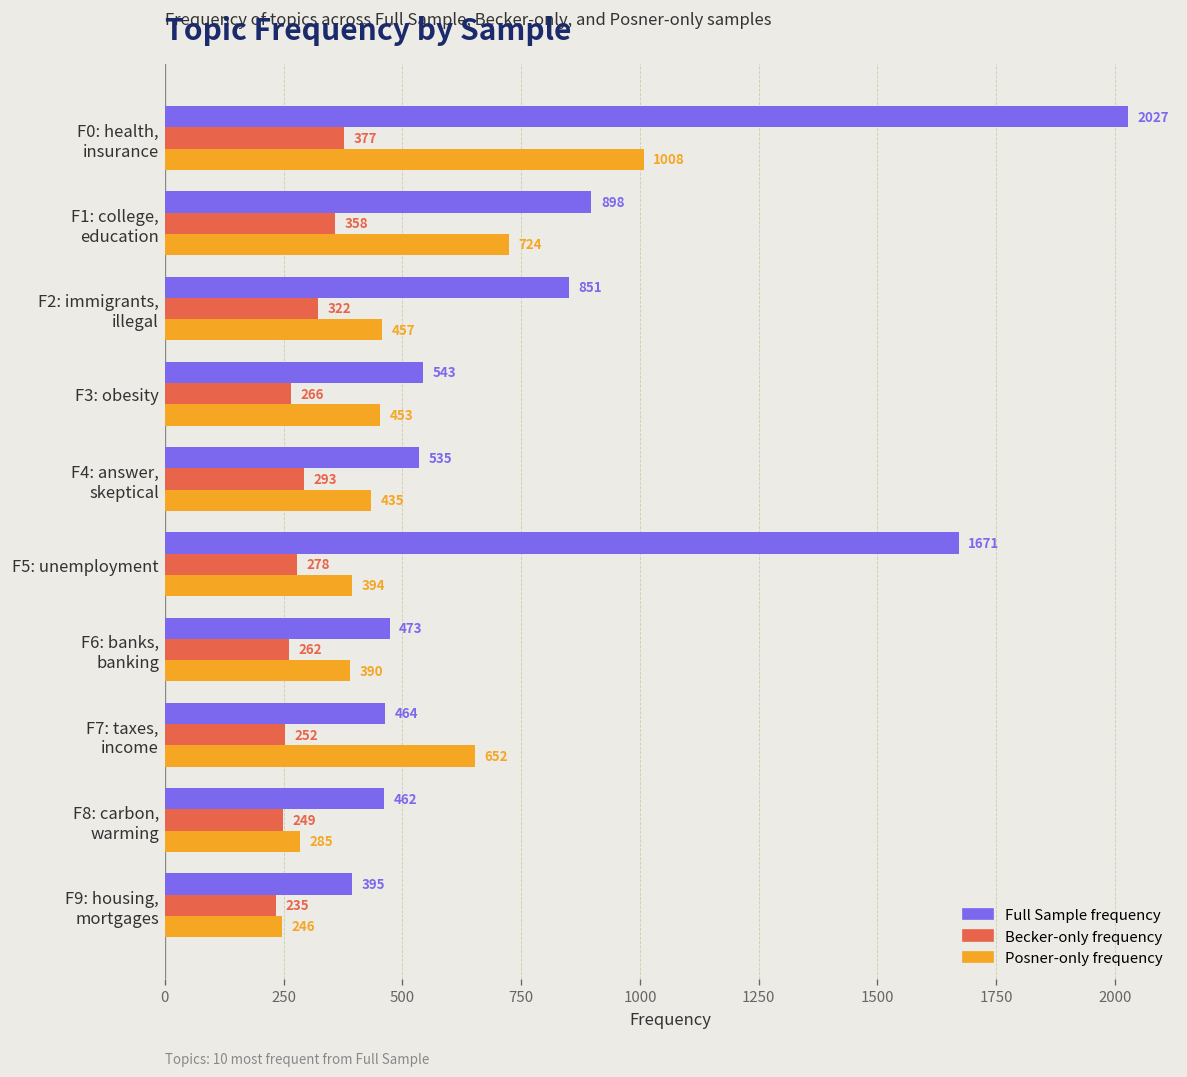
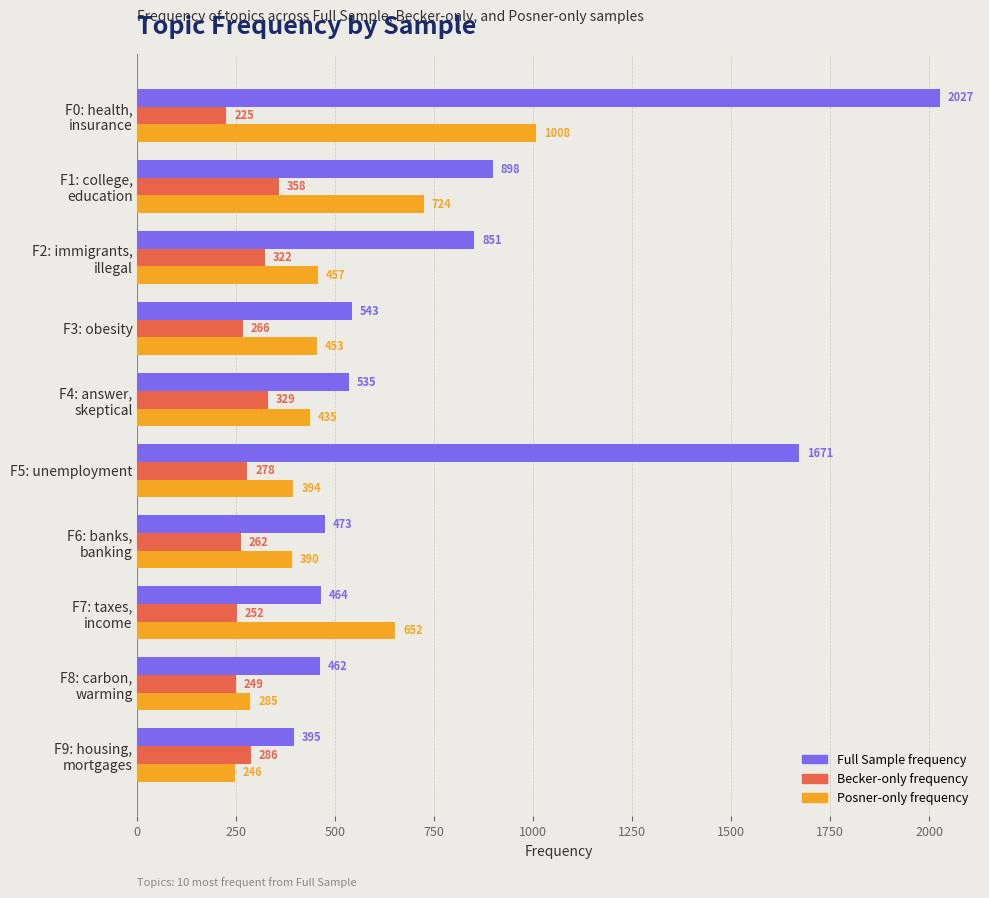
Becker-only frequency, F0: health, insurance: 377 -> 225
Becker-only frequency, F4: answer, skeptical: 293 -> 329
Becker-only frequency, F9: housing, mortgages: 235 -> 286
